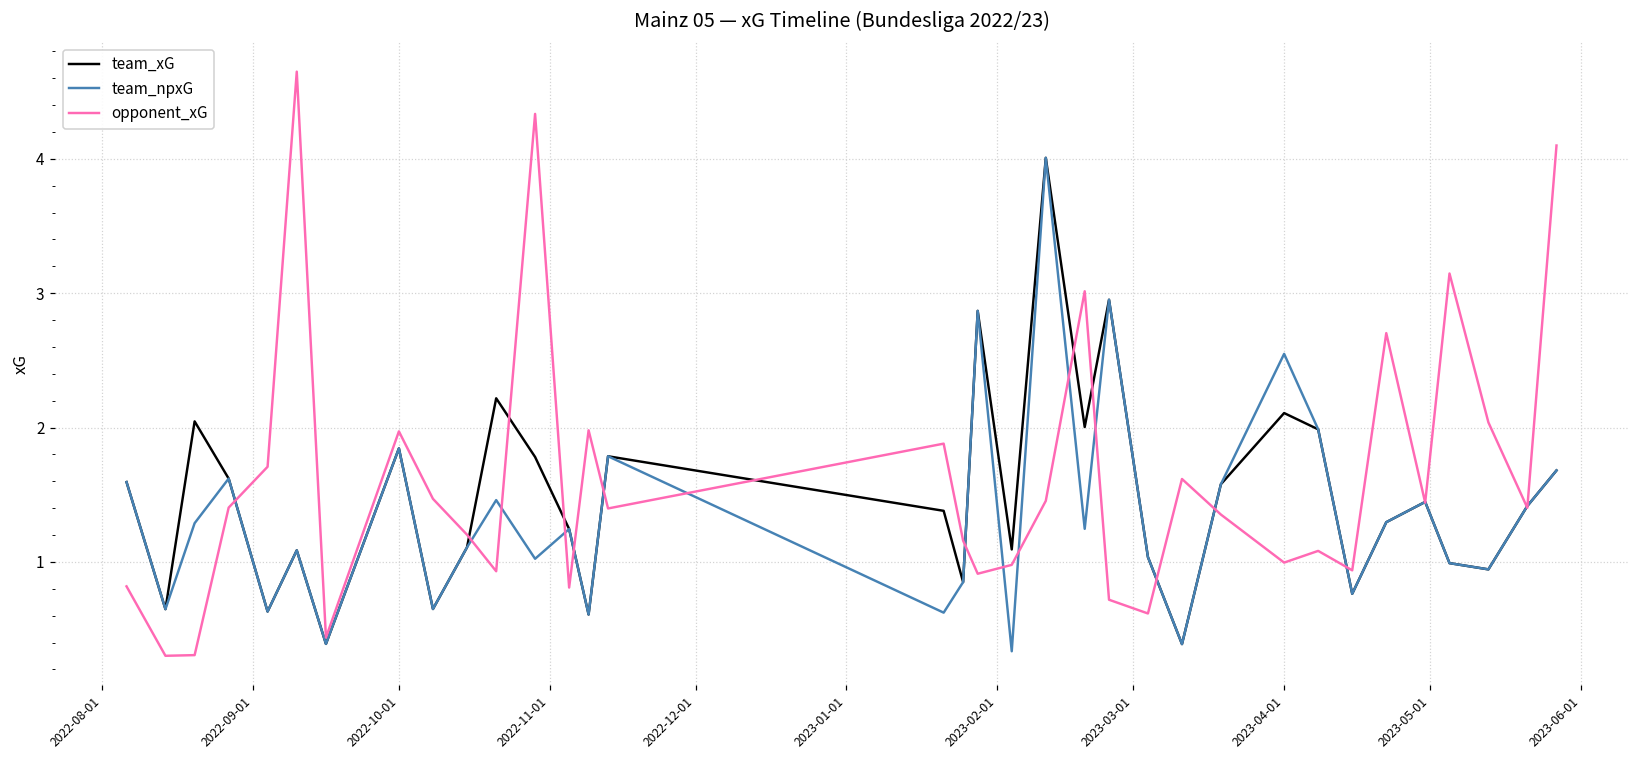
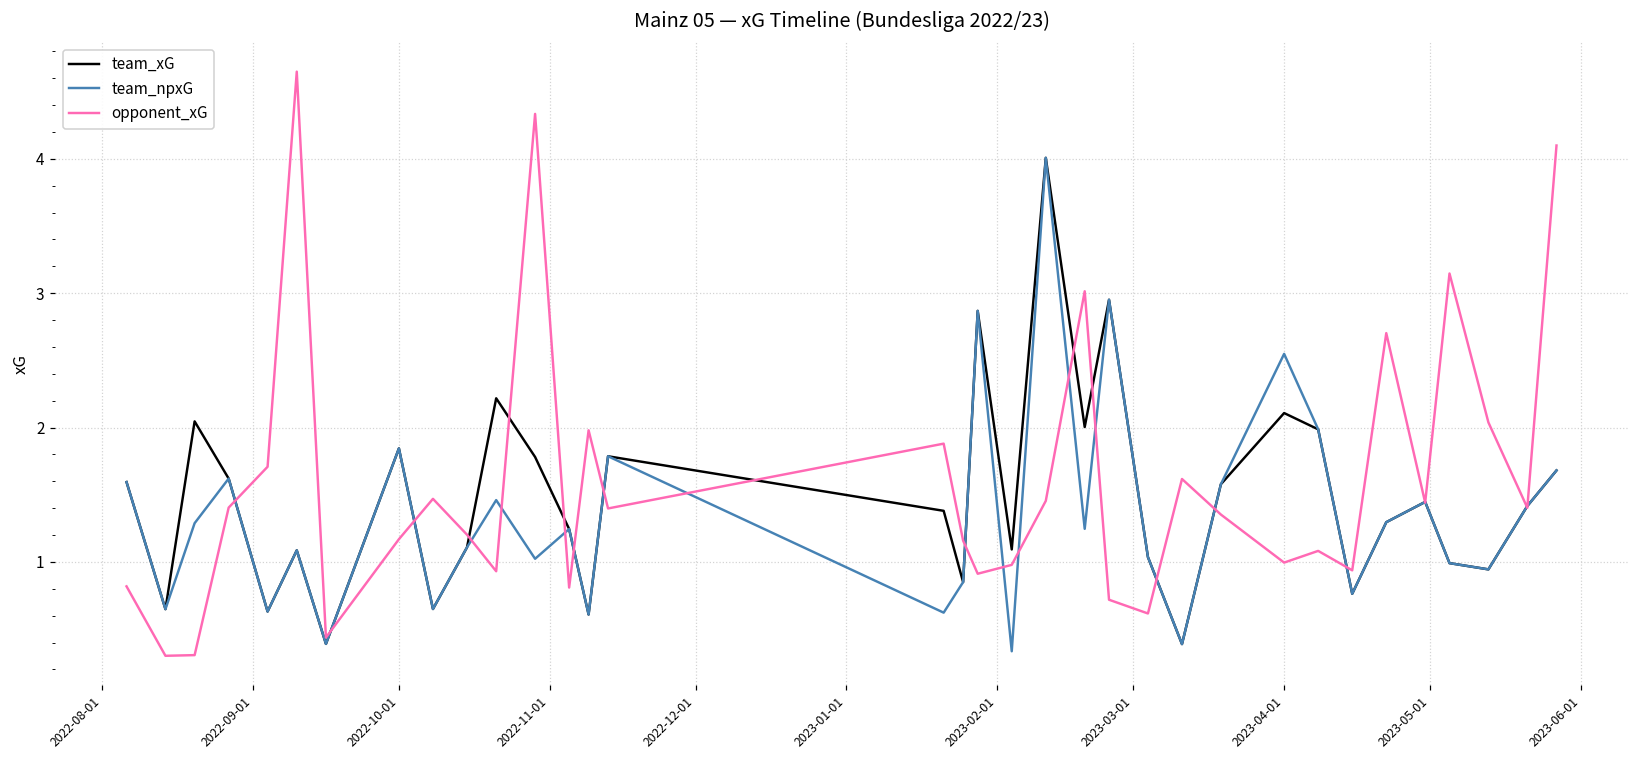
opponent_xG, 2022-10-01: 1.97 -> 1.17
